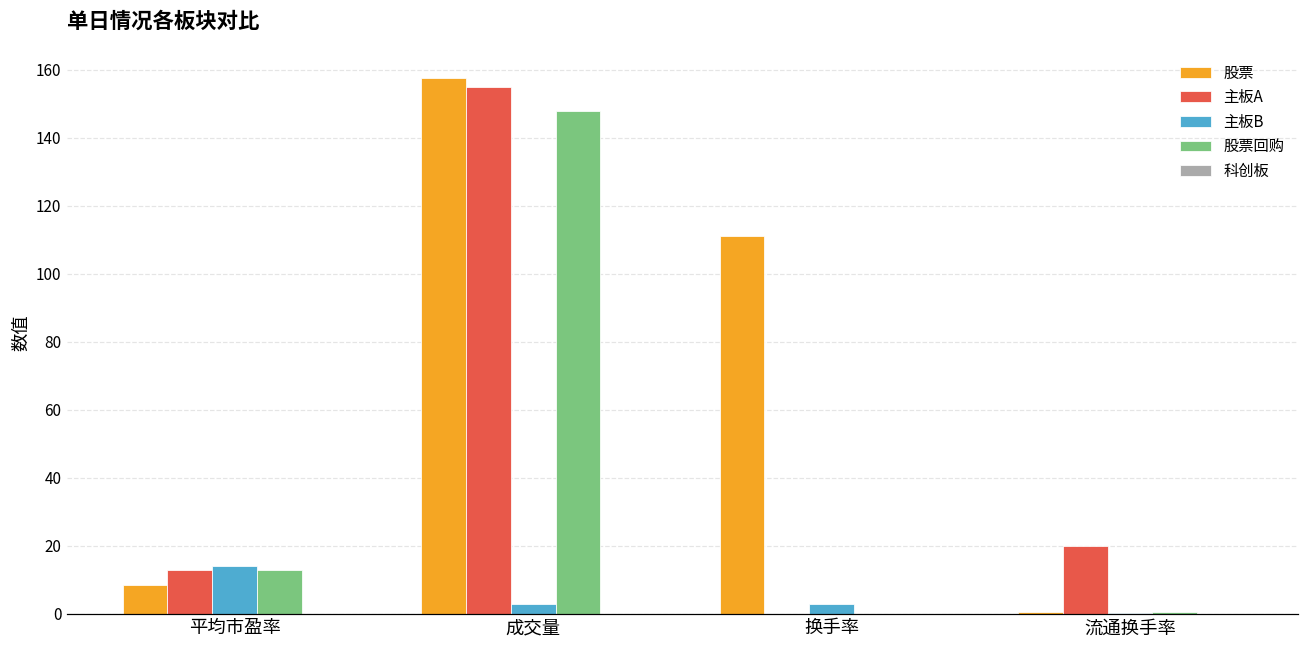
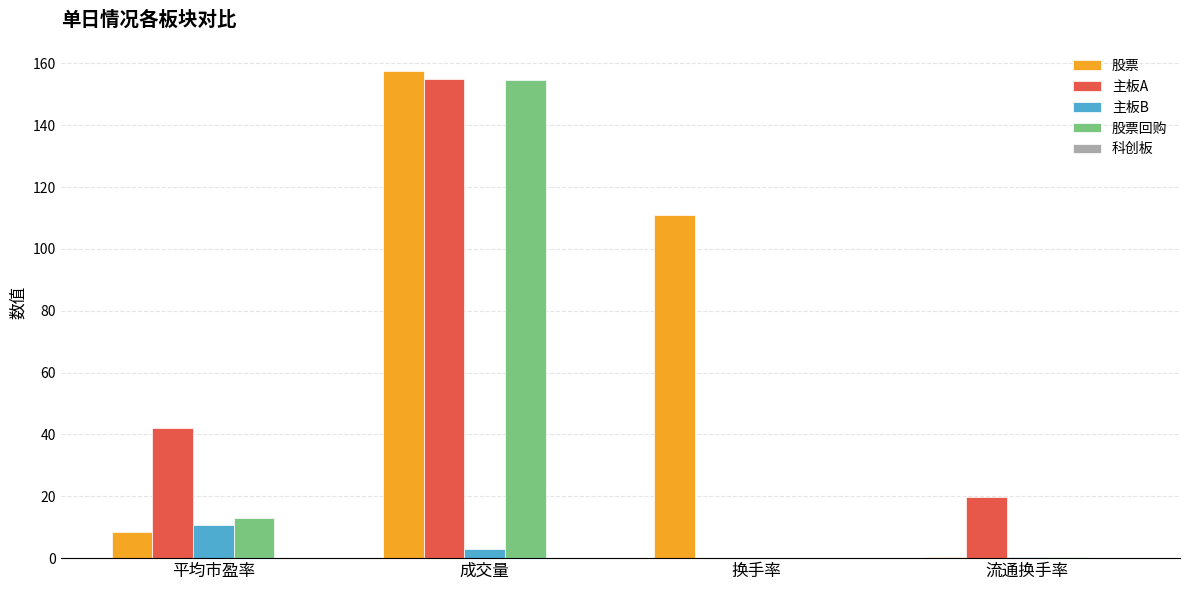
主板A, 平均市盈率: 13 -> 42
主板B, 平均市盈率: 14 -> 11
股票回购, 成交量: 148 -> 154
主板B, 换手率: 3 -> 0
